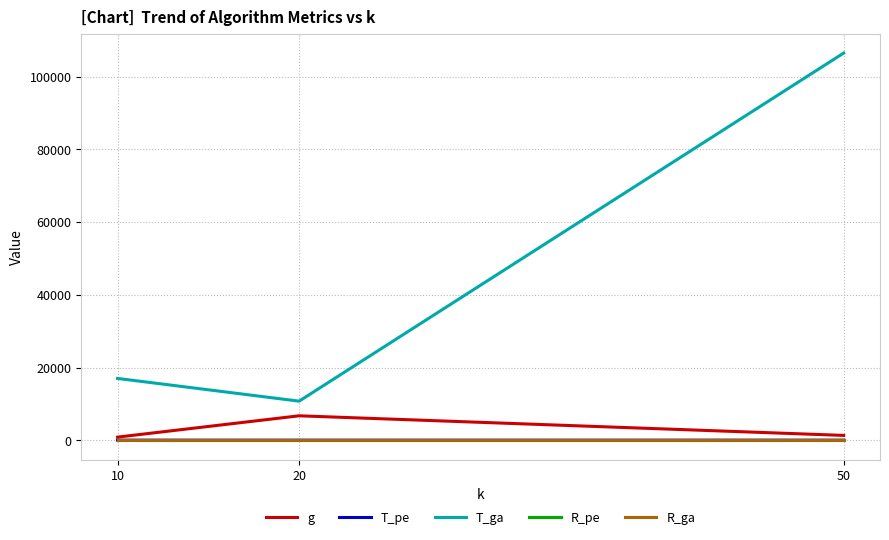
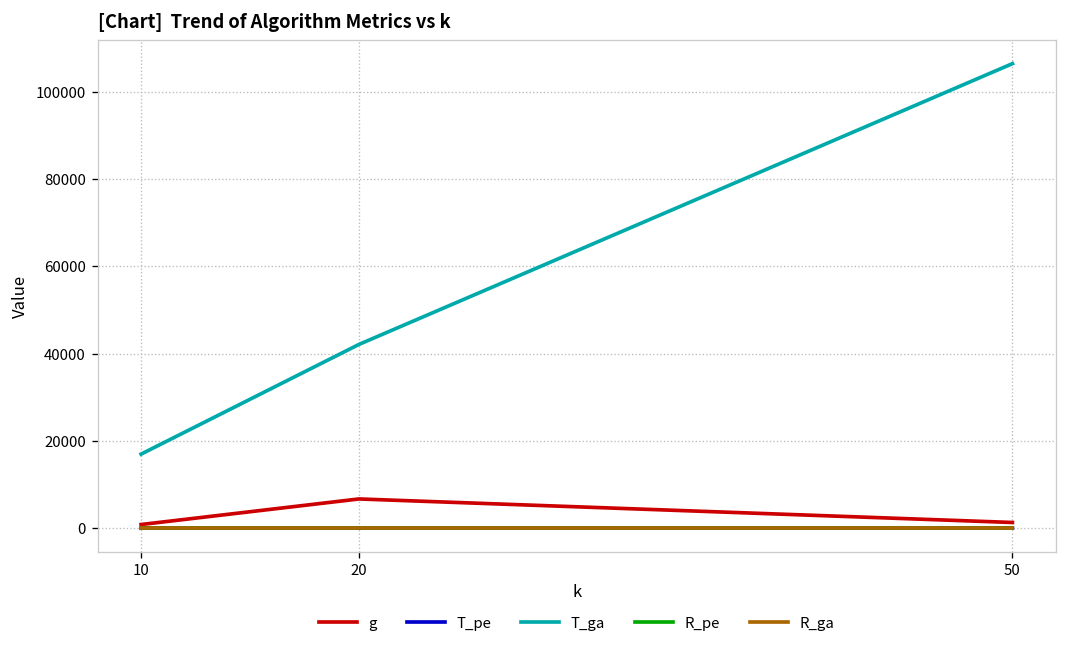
T_ga, 20: 11000 -> 42000
